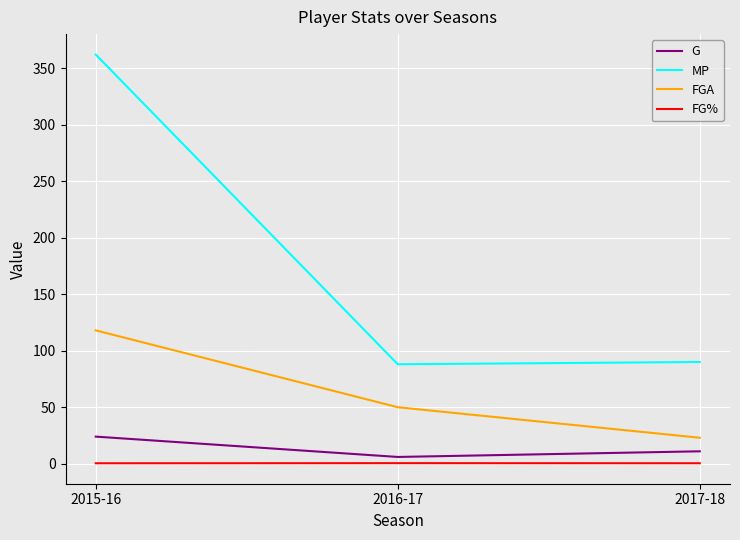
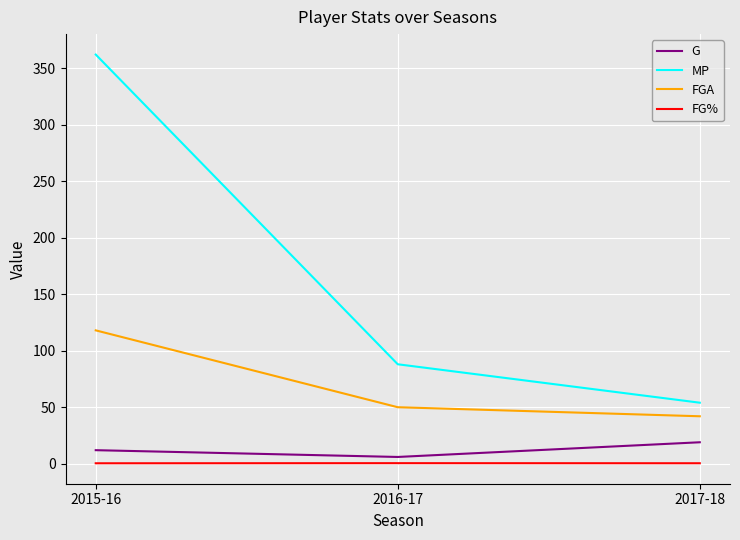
G, 2015-16: 24 -> 12
G, 2017-18: 11 -> 19
MP, 2017-18: 90 -> 54
FGA, 2017-18: 23 -> 42
